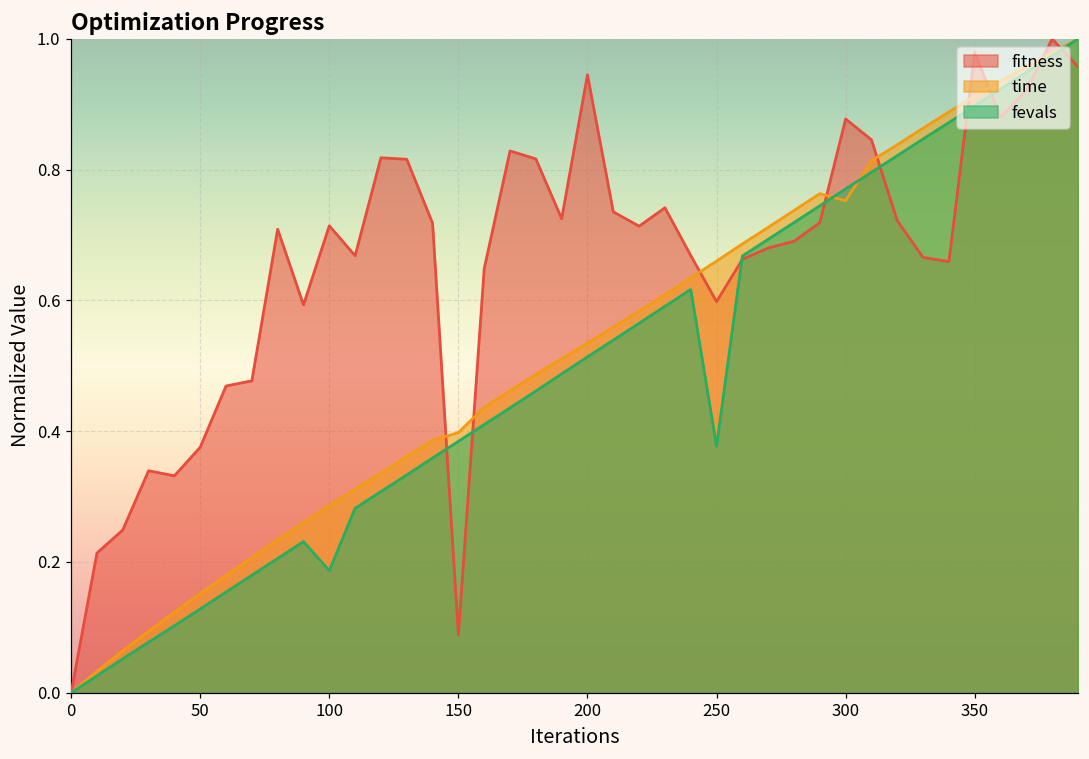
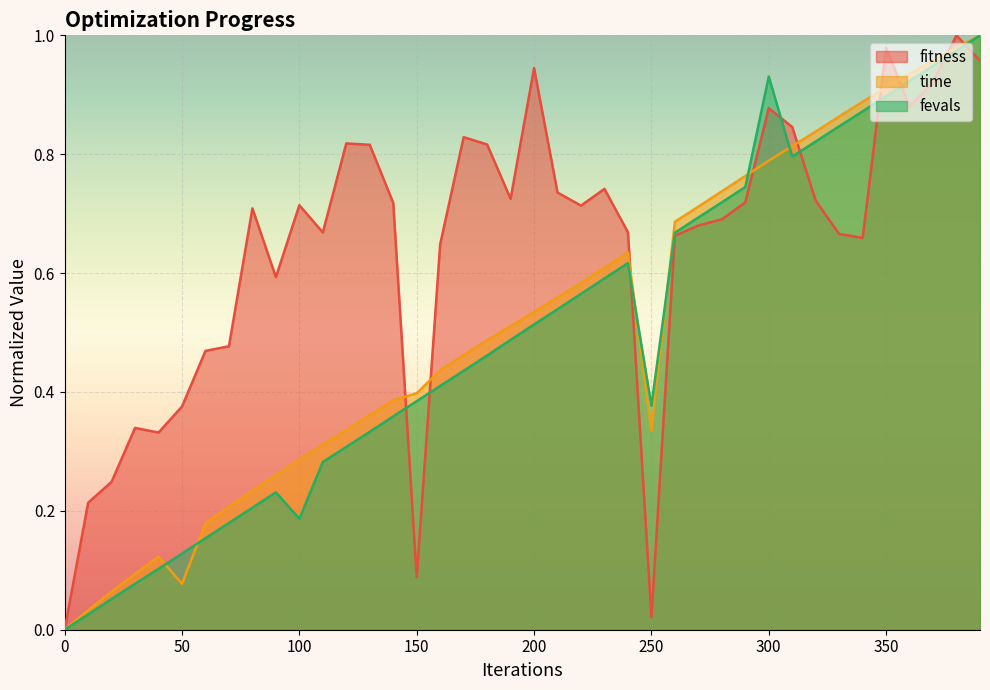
time, 50: 0.15 -> 0.08
fitness, 250: 0.60 -> 0.02
time, 250: 0.66 -> 0.33
time, 300: 0.75 -> 0.79
fevals, 300: 0.77 -> 0.93
